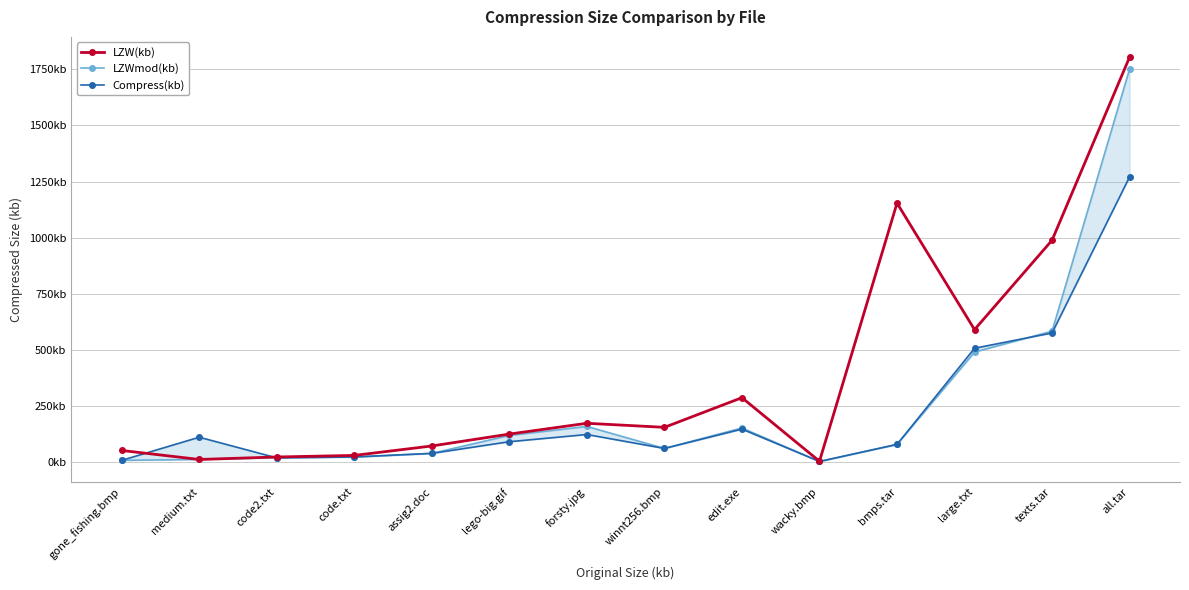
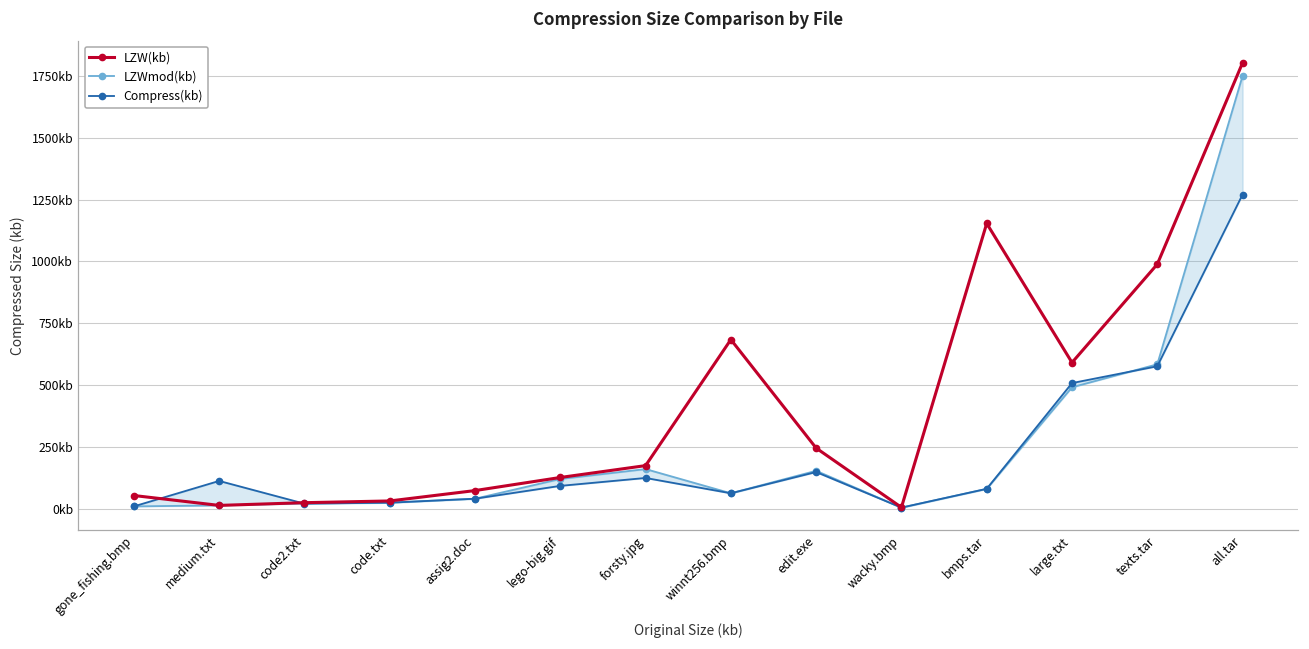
LZW(kb), winnt256.bmp: 160kb -> 680kb
LZW(kb), edit.exe: 290kb -> 250kb
